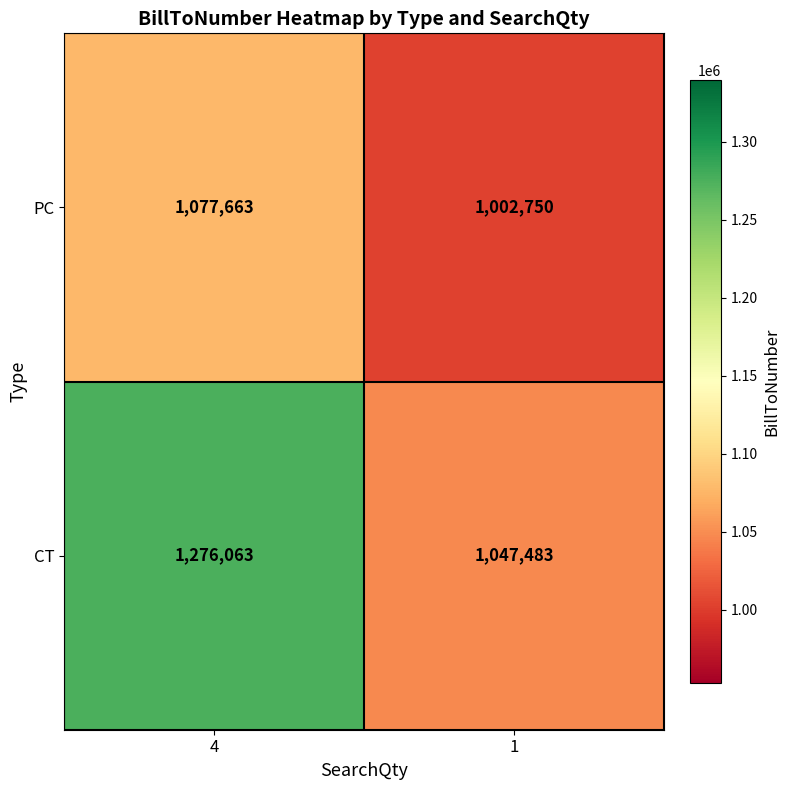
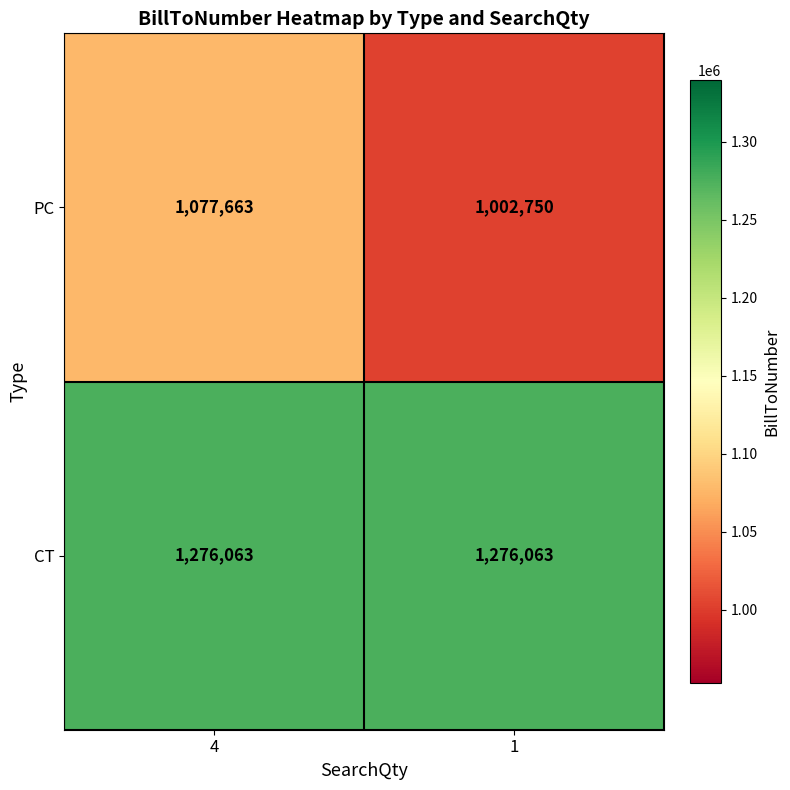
CT, 1: 1,047,483 -> 1,276,063
